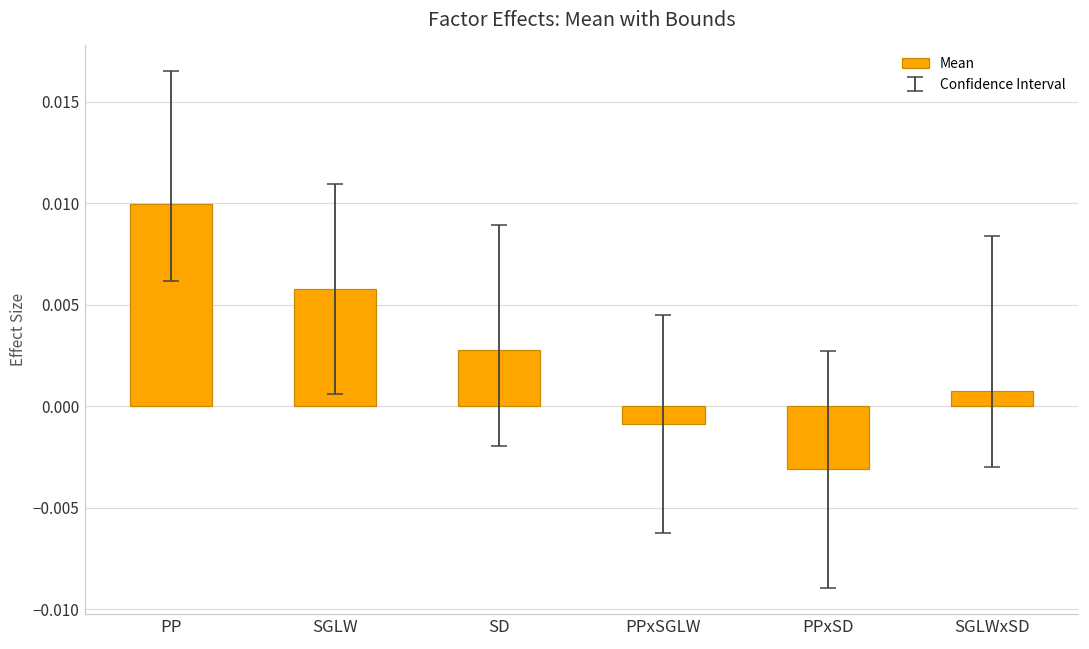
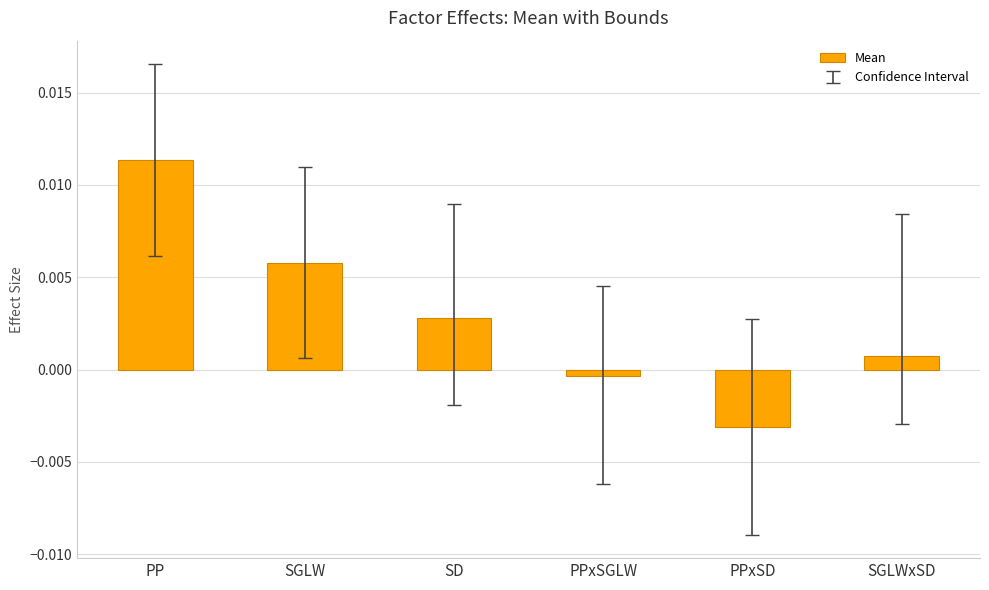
Mean, PP: 0.0100 -> 0.0114
Mean, PPxSGLW: -0.0009 -> -0.0003
